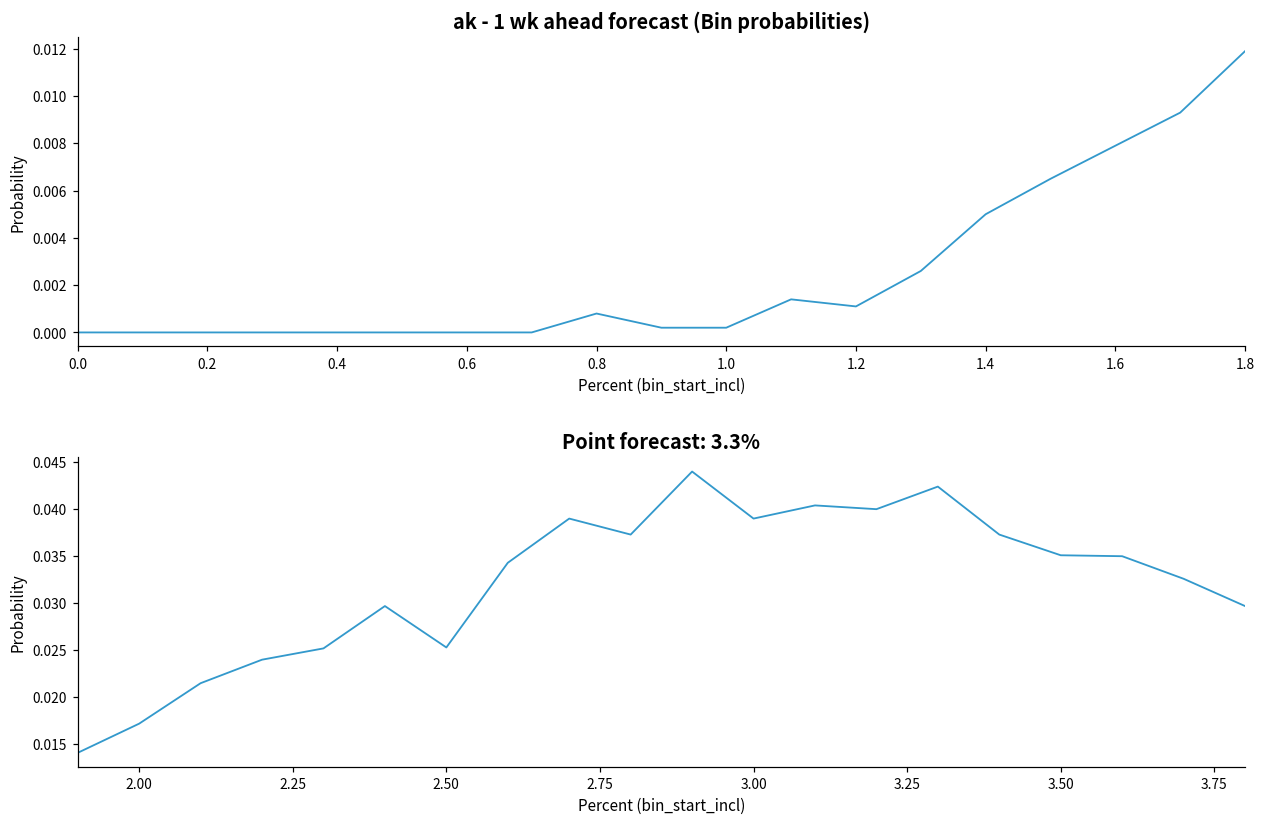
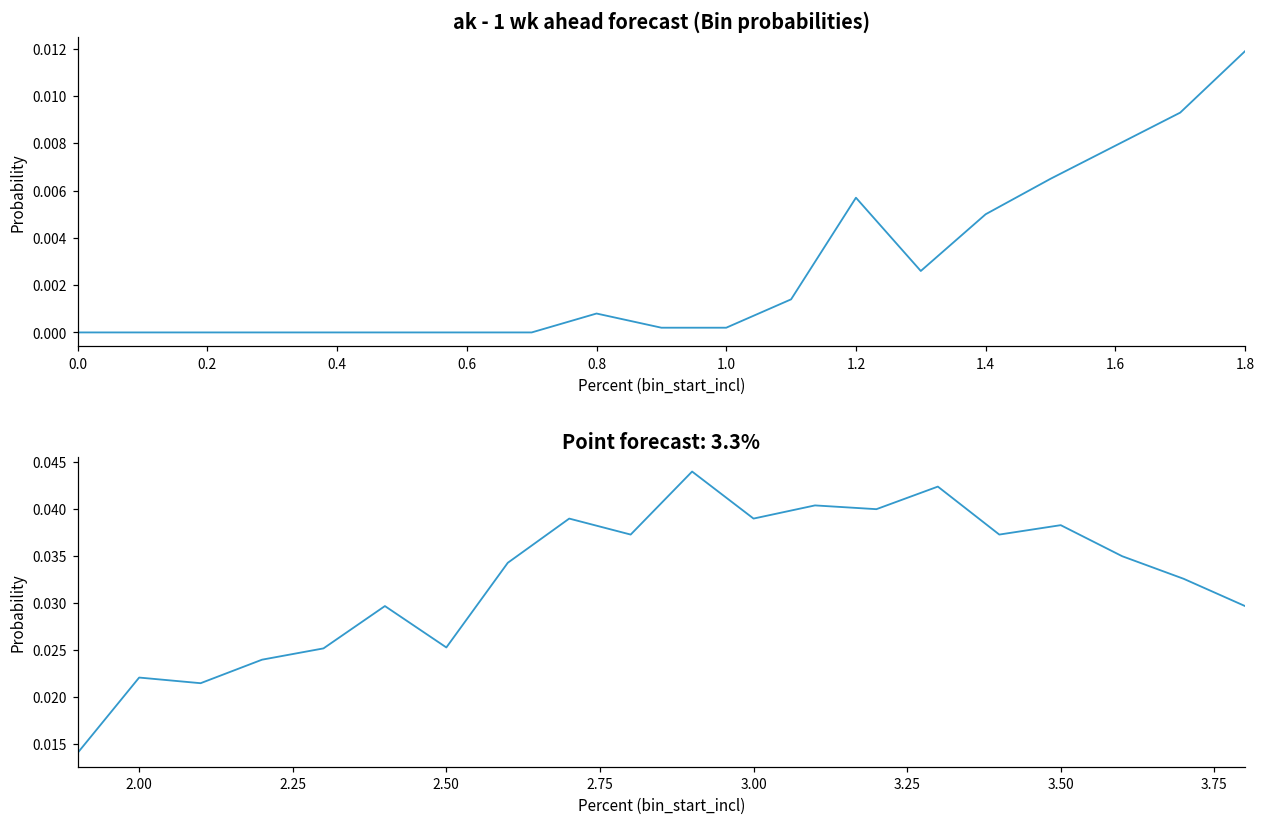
ak - 1 wk ahead forecast (Bin probabilities), 1.2: 0.0011 -> 0.0057
Point forecast: 3.3%, 2.00: 0.017 -> 0.022
Point forecast: 3.3%, 3.50: 0.035 -> 0.038
